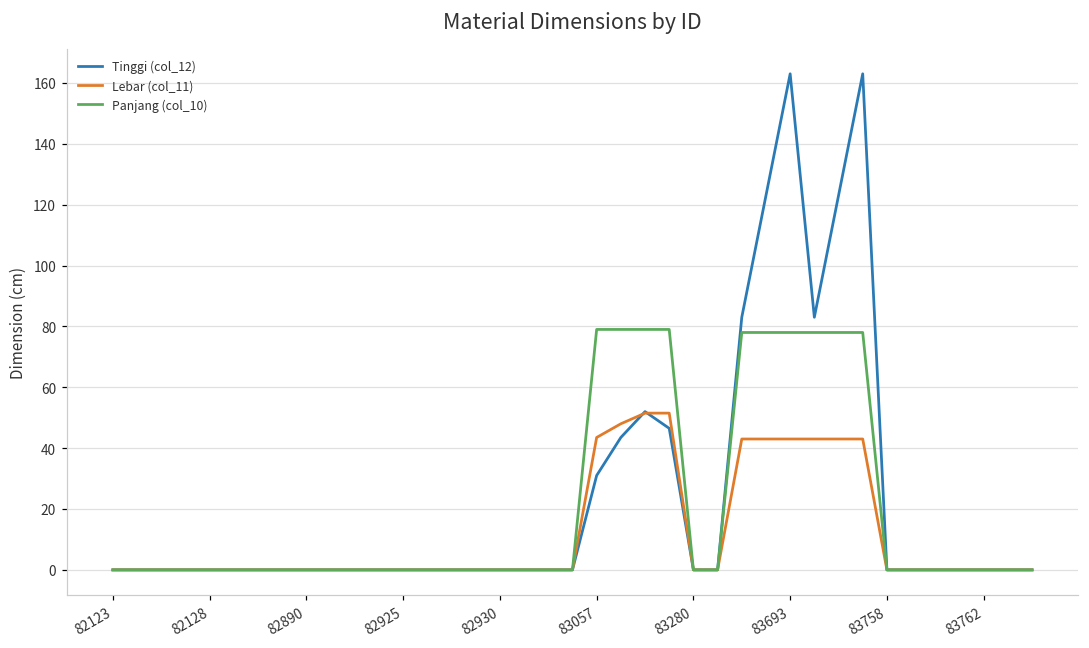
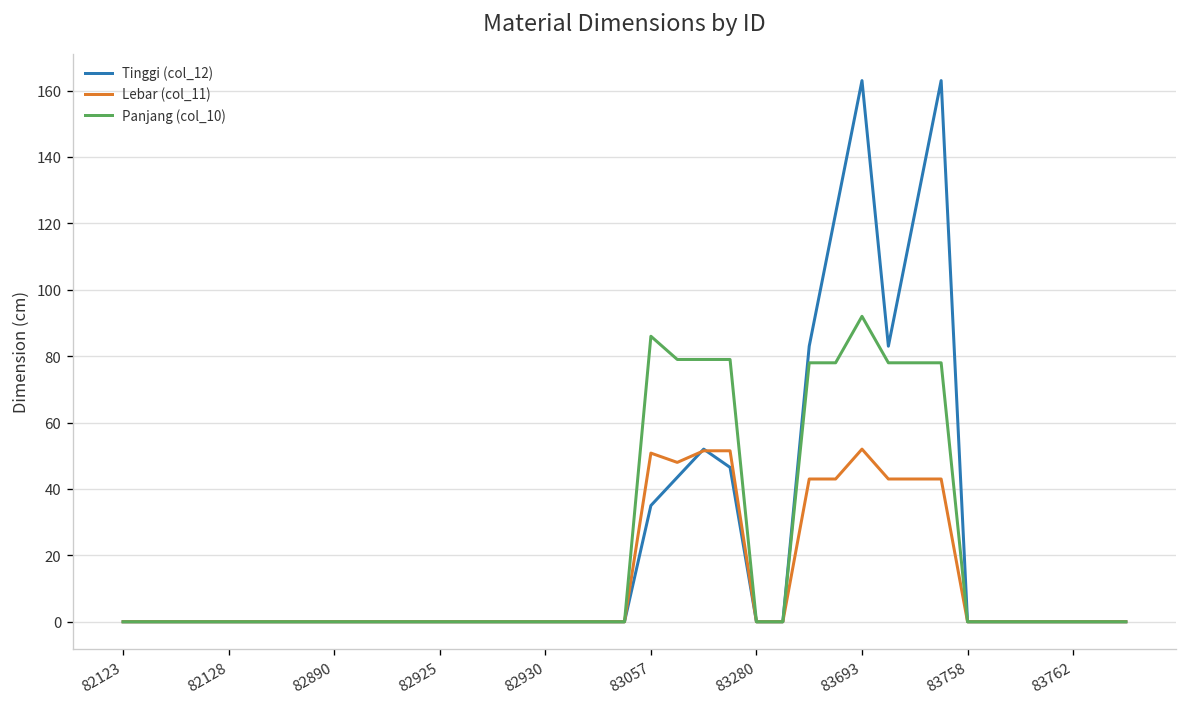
Tinggi (col_12), 83057: 31 -> 35
Lebar (col_11), 83057: 44 -> 51
Panjang (col_10), 83057: 79 -> 86
Lebar (col_11), 83693: 43 -> 52
Panjang (col_10), 83693: 78 -> 92
